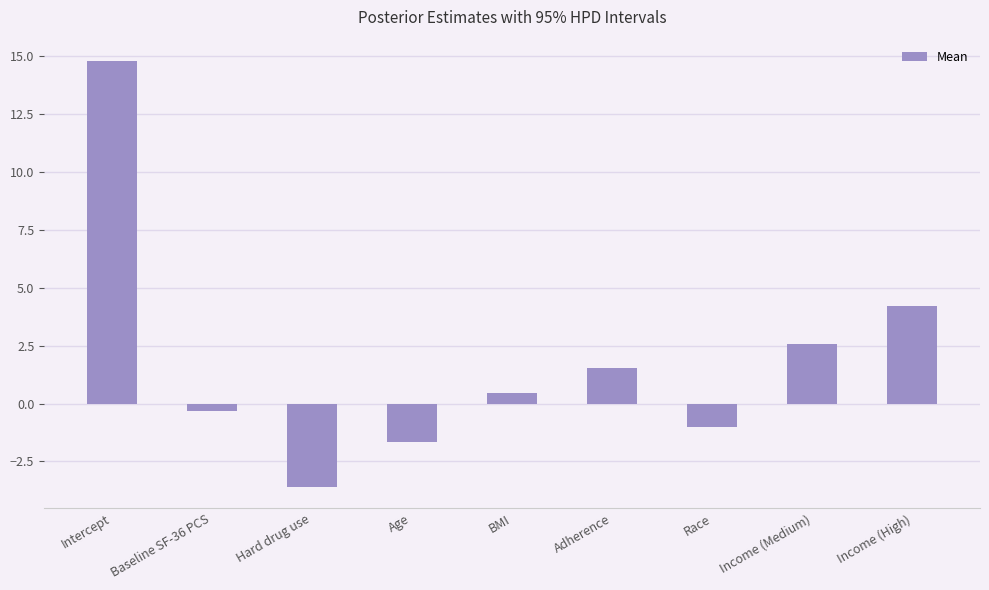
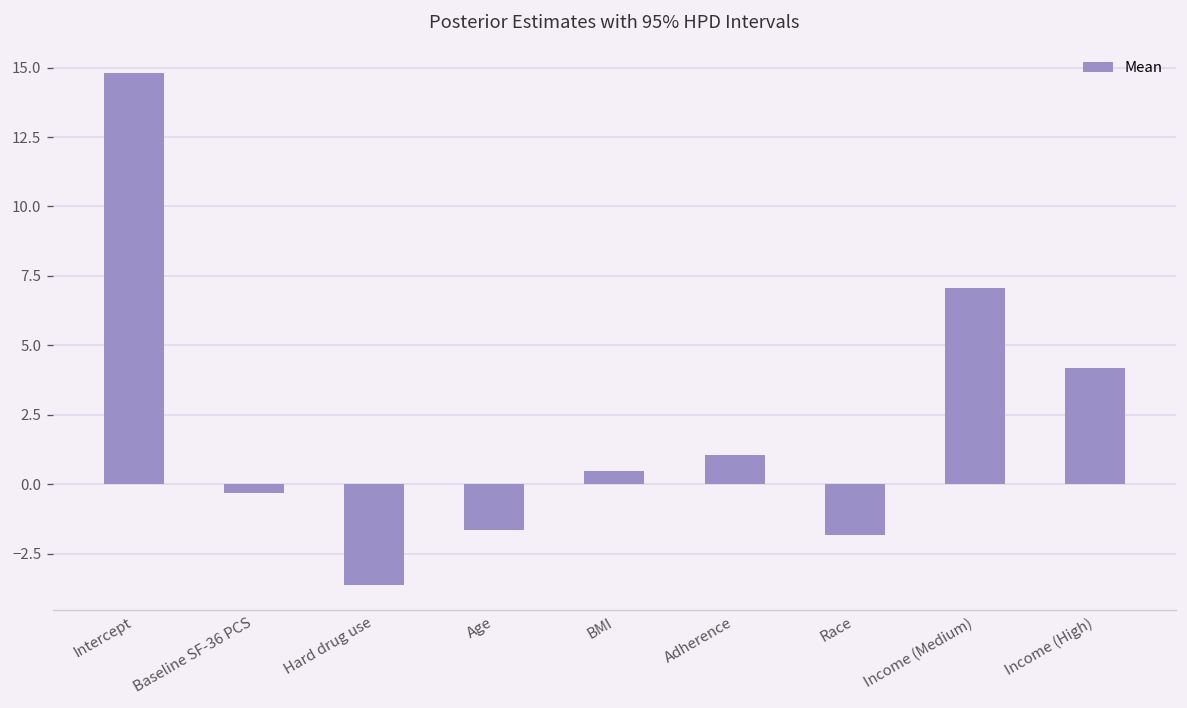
Adherence: 1.5 -> 1.1
Race: -1.0 -> -1.8
Income (Medium): 2.6 -> 7.1
